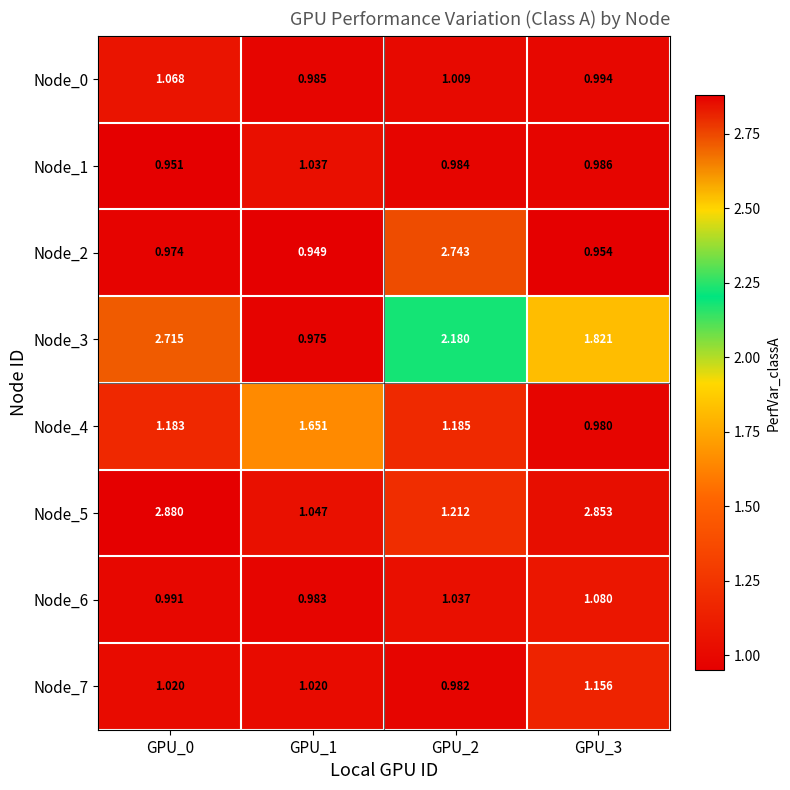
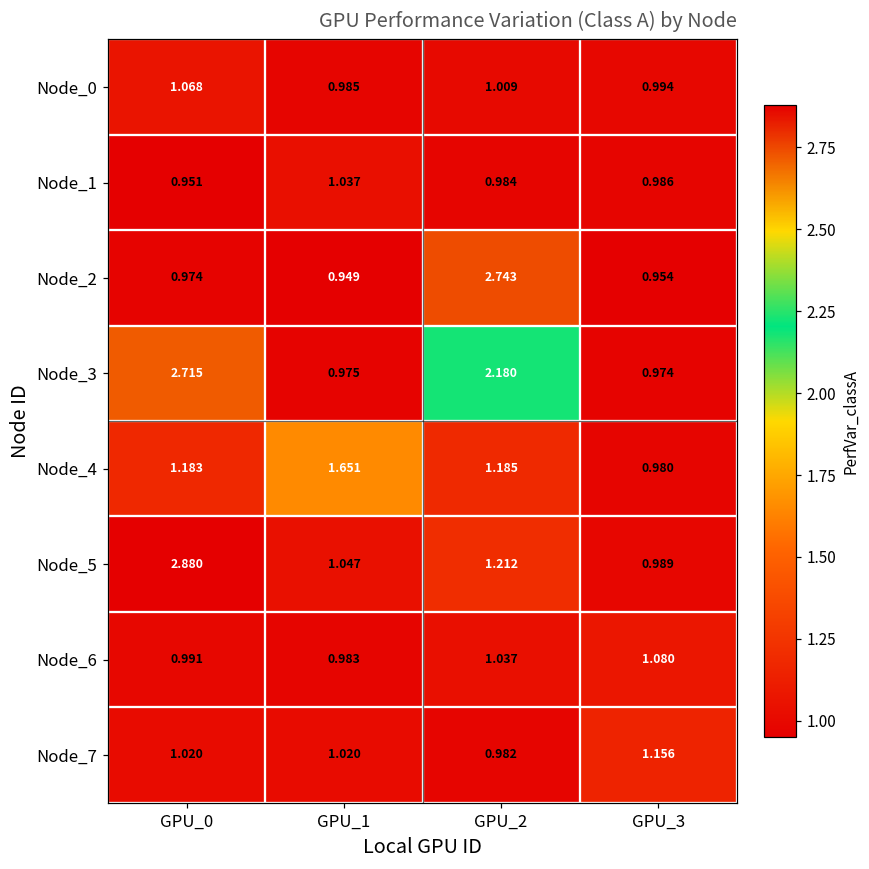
Node_3, GPU_3: 1.821 -> 0.974
Node_5, GPU_3: 2.853 -> 0.989
